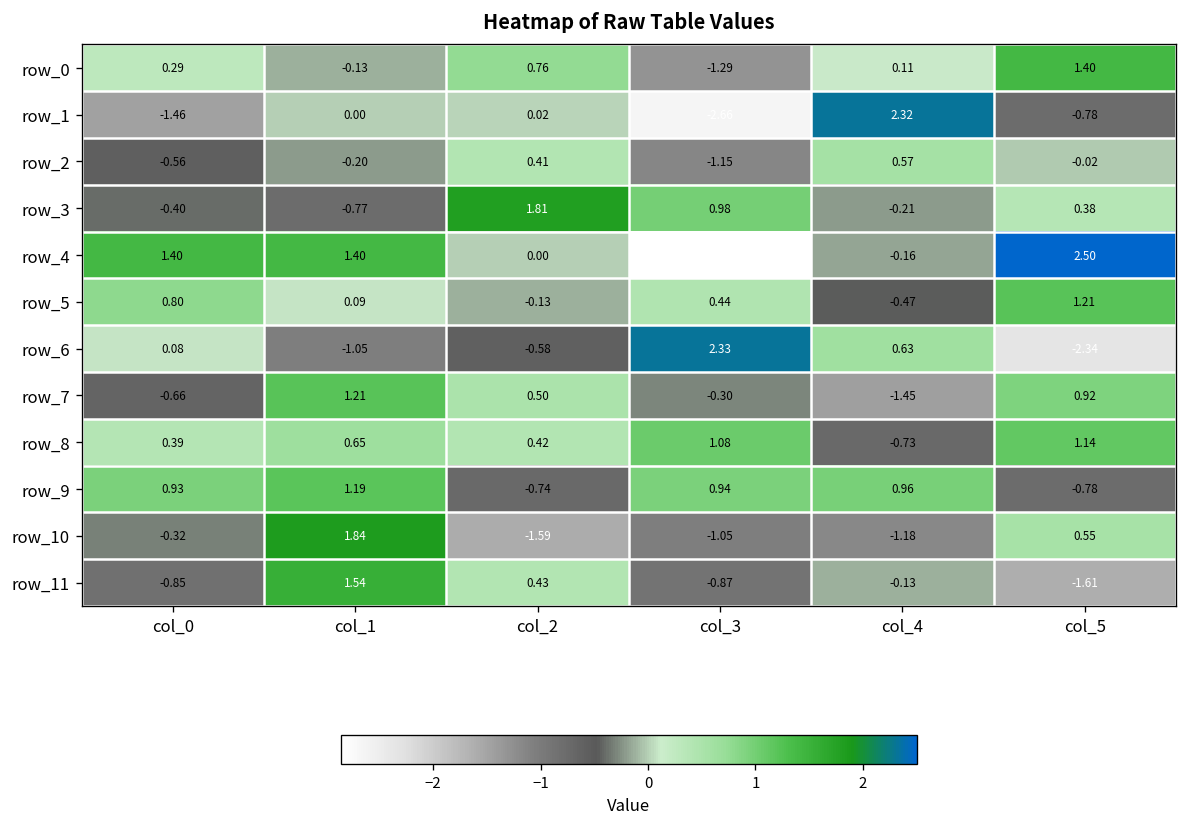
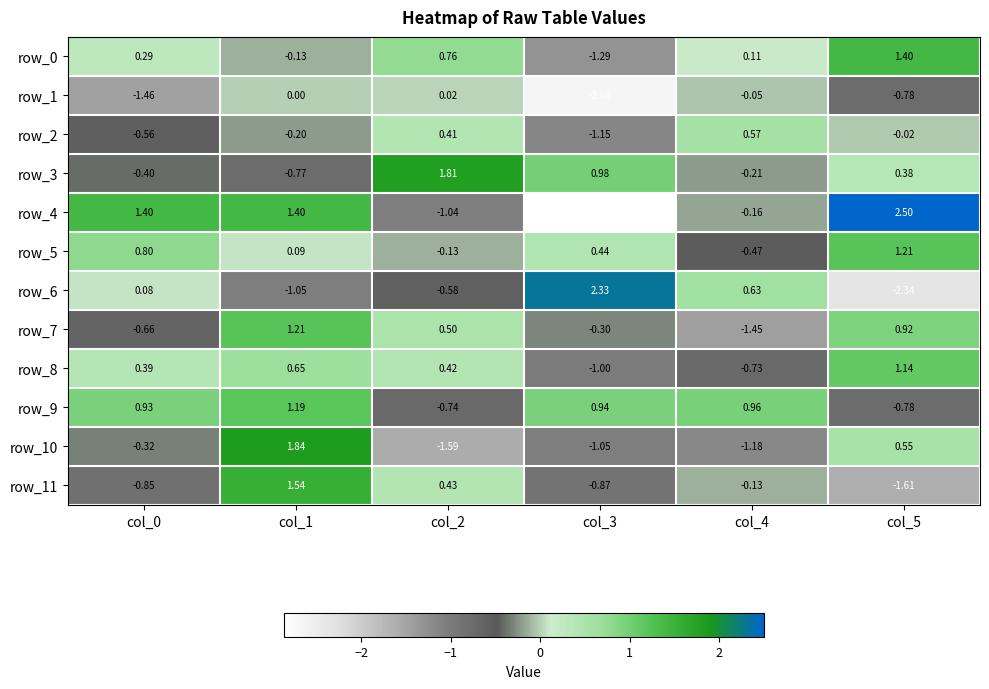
row_1, col_4: 2.32 -> -0.05
row_4, col_2: 0.00 -> -1.04
row_8, col_3: 1.08 -> -1.00
